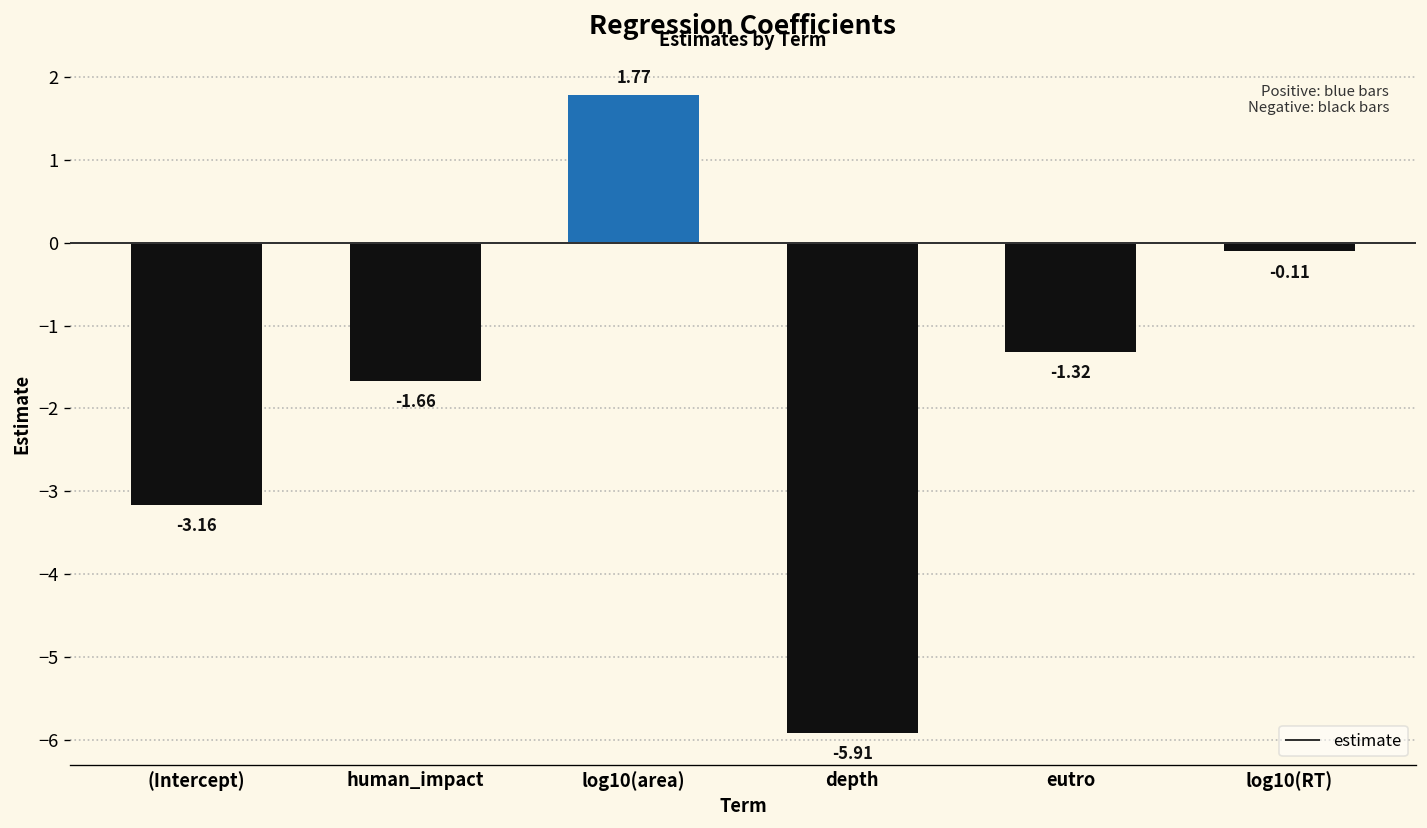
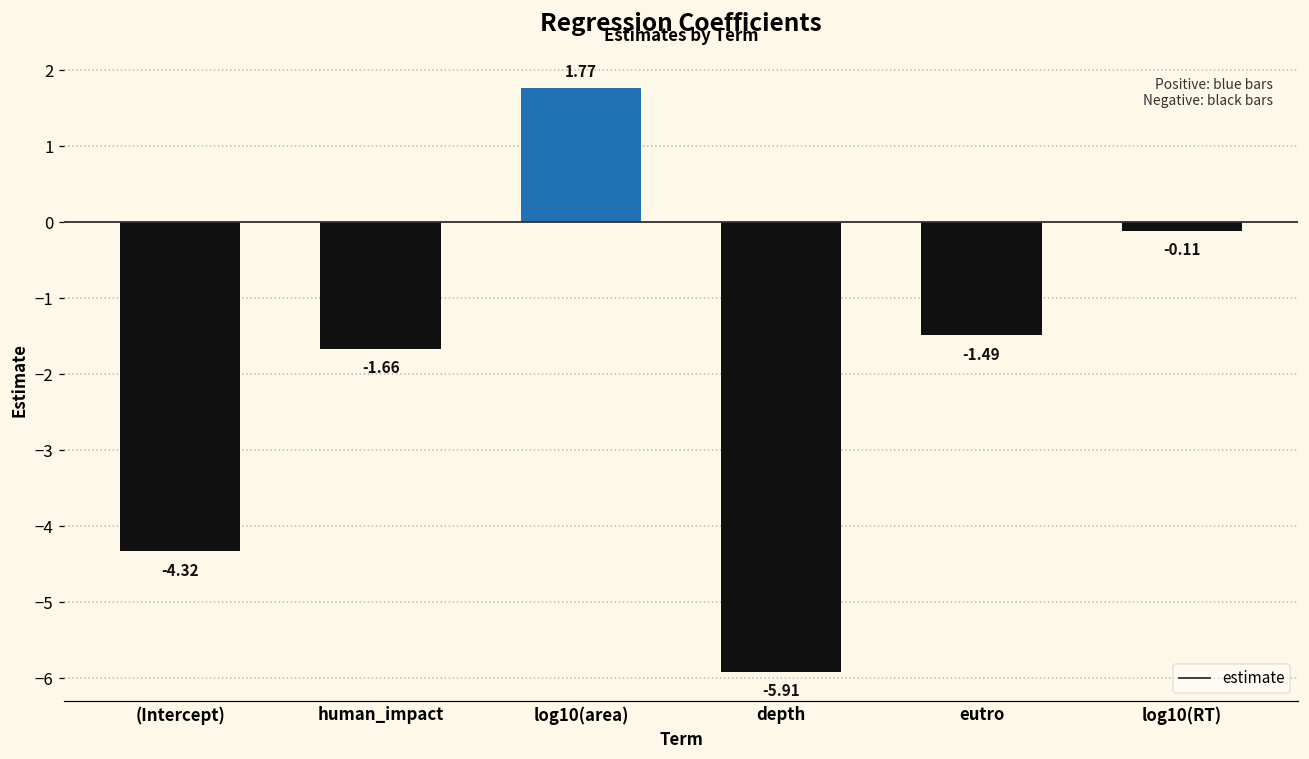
(Intercept): -3.16 -> -4.32
eutro: -1.32 -> -1.49
